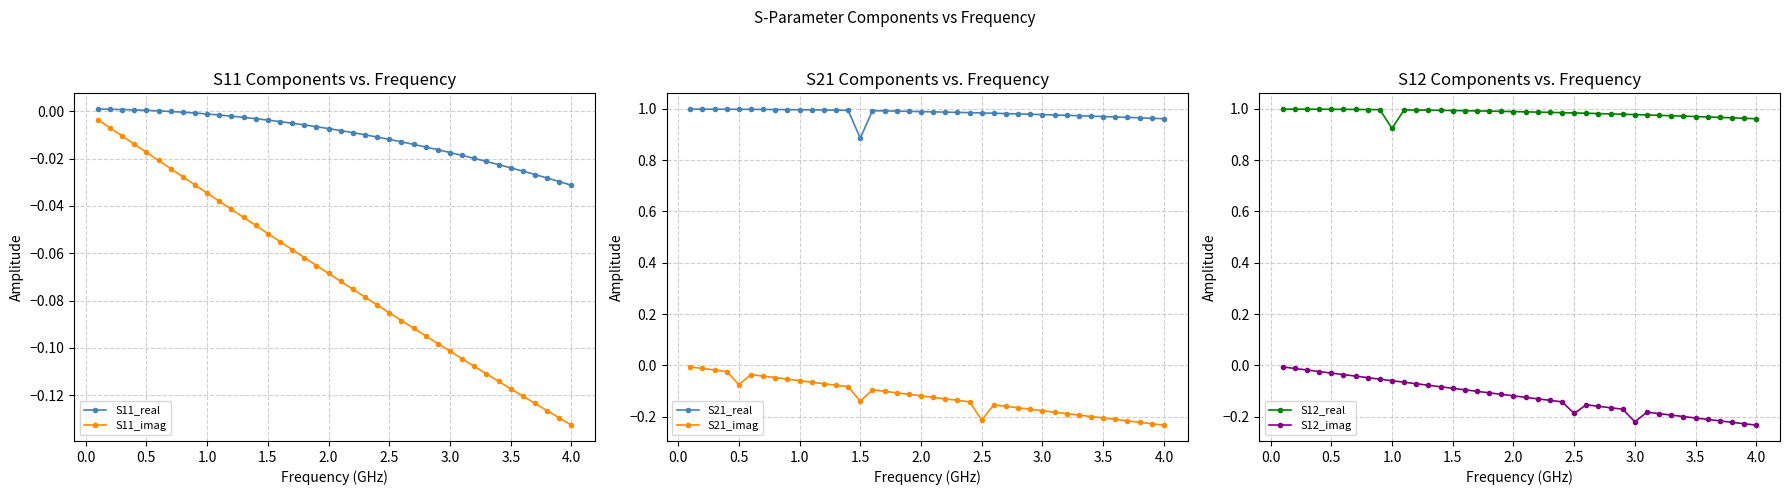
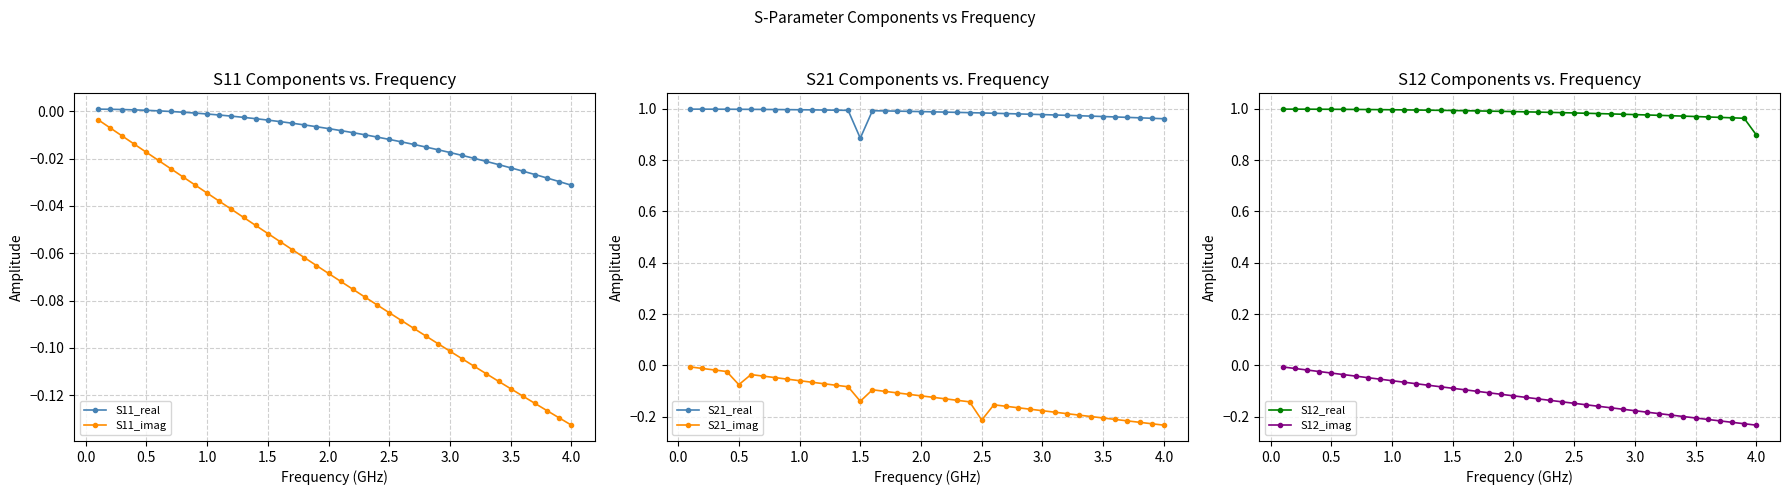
S12 Components vs. Frequency, S12_real, 1.0: 0.92 -> 1.00
S12 Components vs. Frequency, S12_imag, 2.5: -0.19 -> -0.15
S12 Components vs. Frequency, S12_imag, 3.0: -0.22 -> -0.18
S12 Components vs. Frequency, S12_real, 4.0: 0.96 -> 0.90
